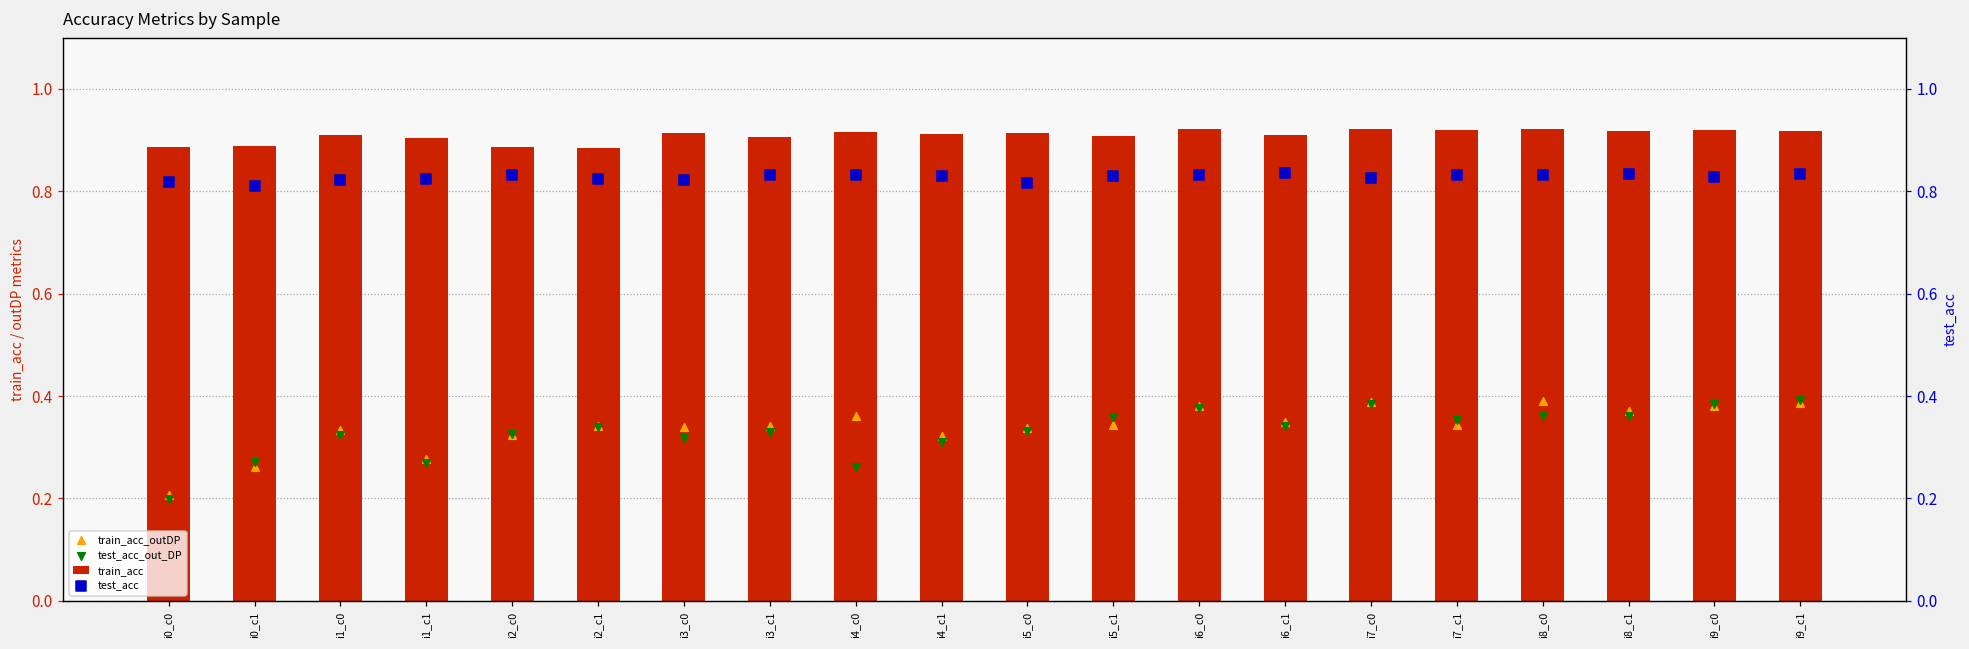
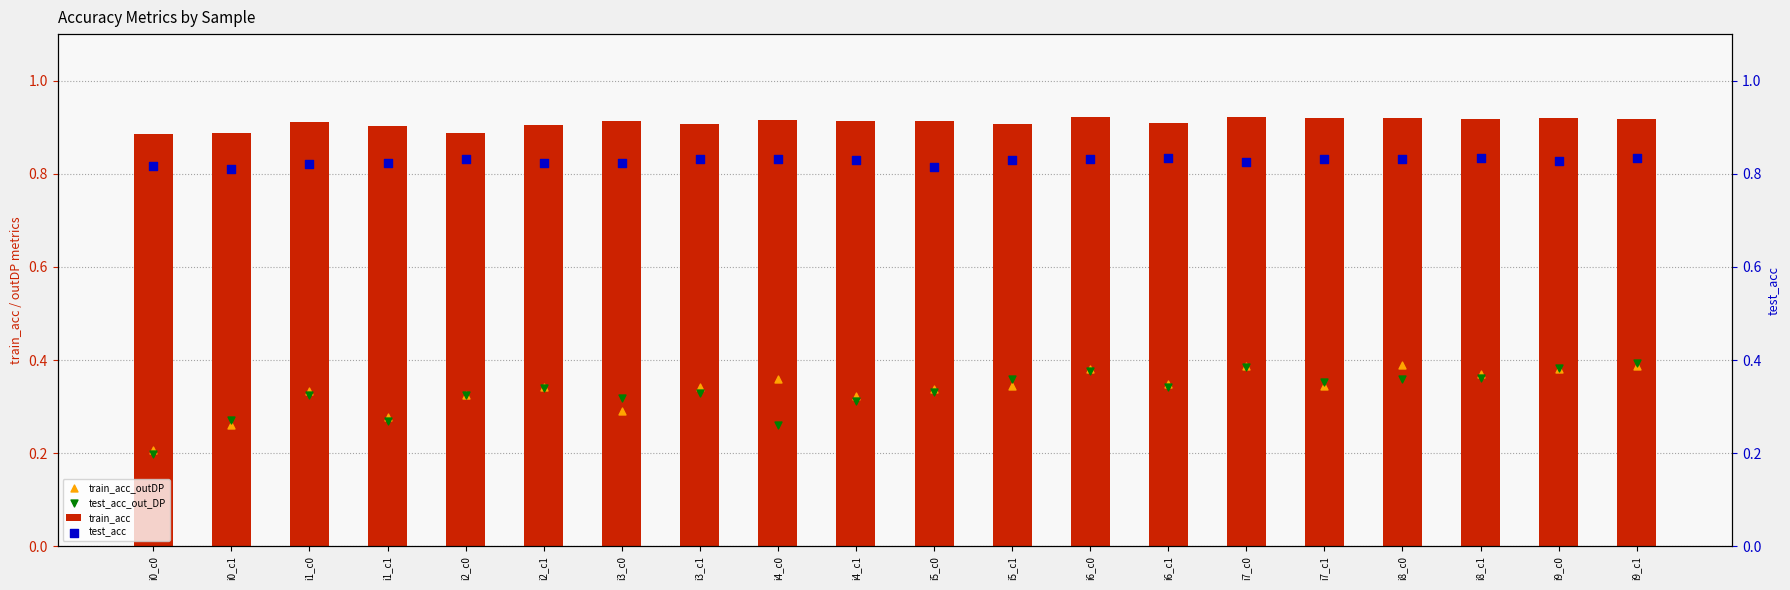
train_acc, i2_c1: 0.88 -> 0.90
train_acc_outDP, i3_c0: 0.34 -> 0.29
